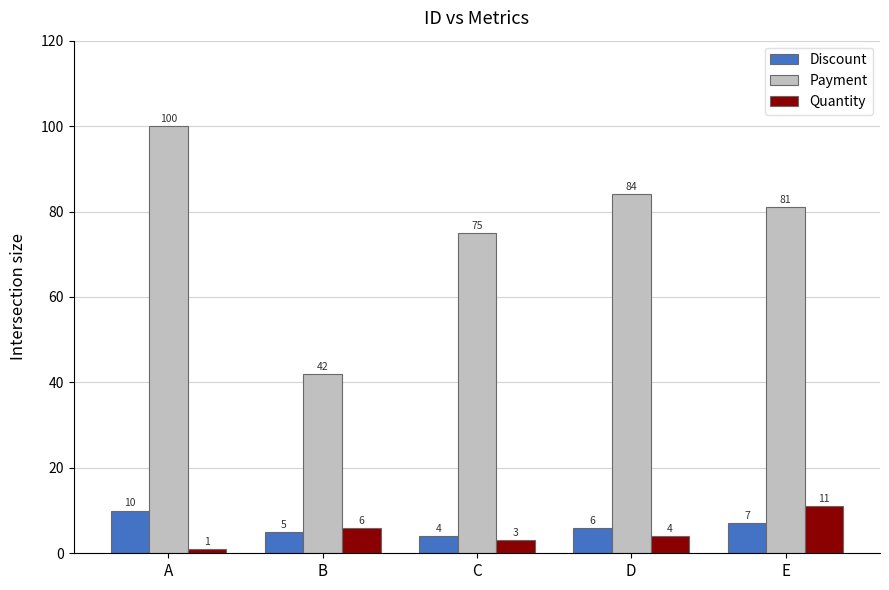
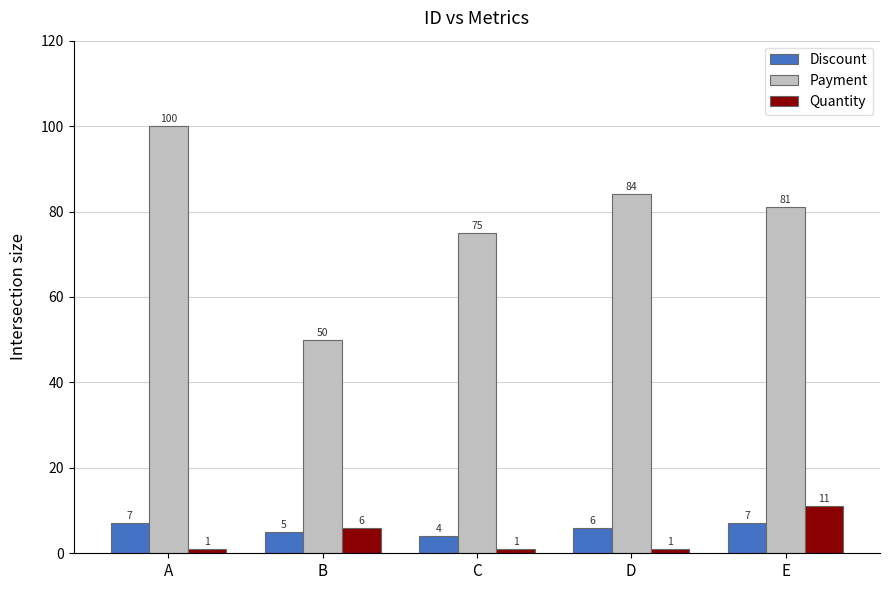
Discount, A: 10 -> 7
Payment, B: 42 -> 50
Quantity, C: 3 -> 1
Quantity, D: 4 -> 1
